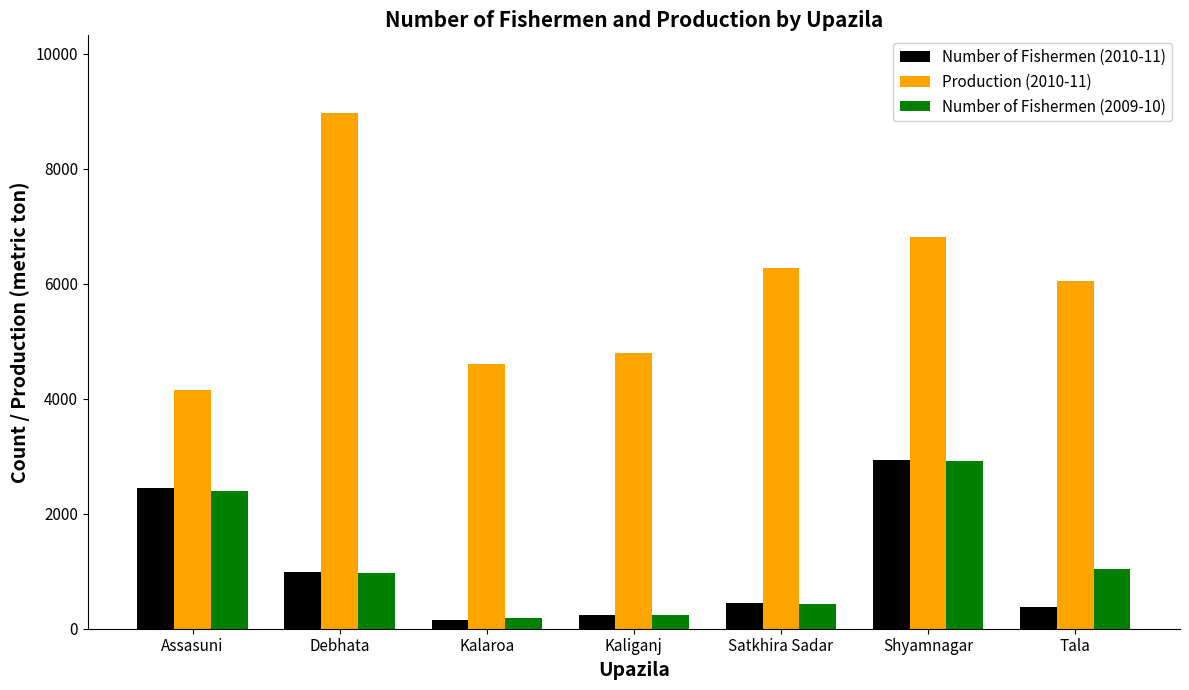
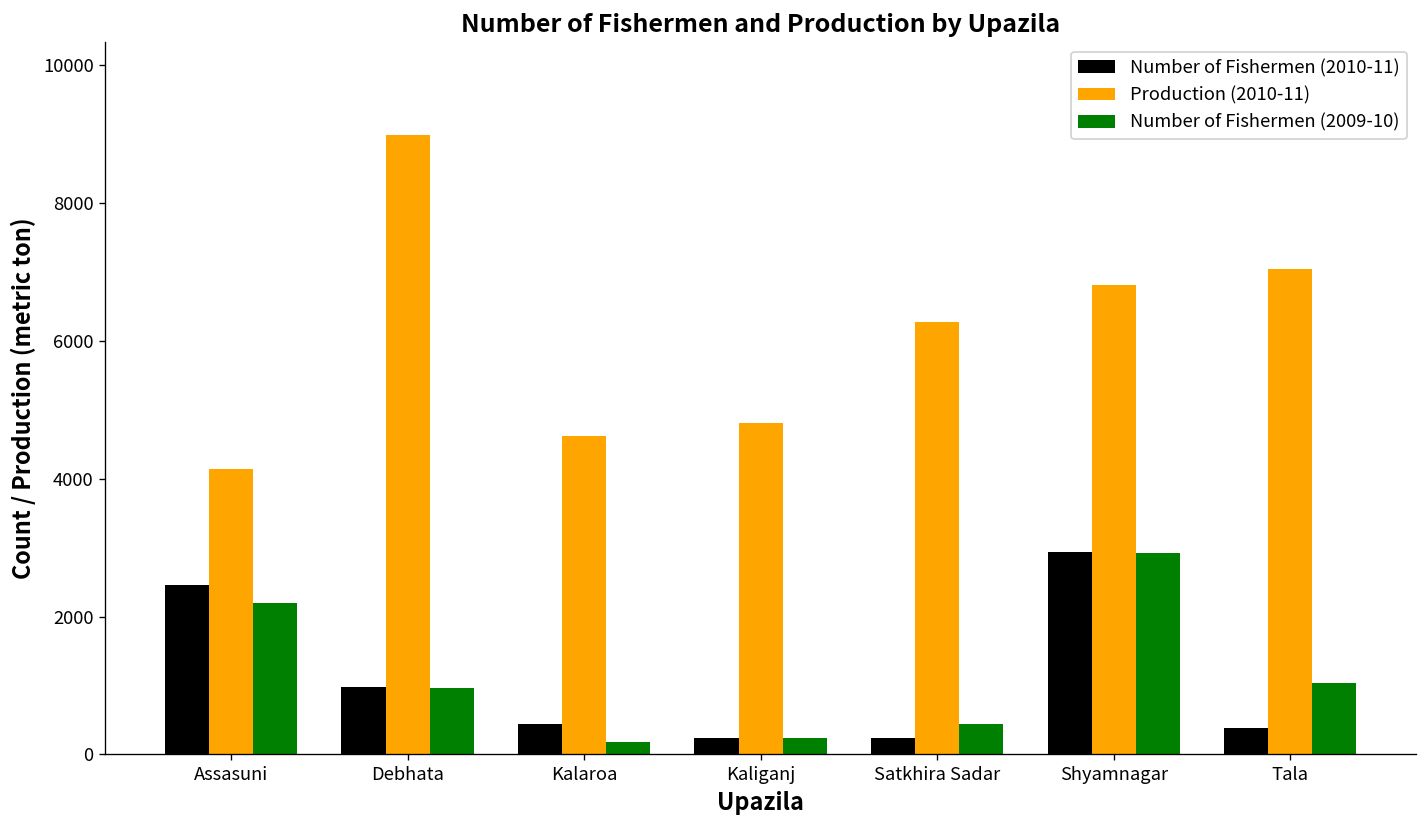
Number of Fishermen (2009-10), Assasuni: 2400 -> 2200
Number of Fishermen (2010-11), Kalaroa: 200 -> 400
Number of Fishermen (2010-11), Satkhira Sadar: 400 -> 200
Production (2010-11), Tala: 6100 -> 7000
